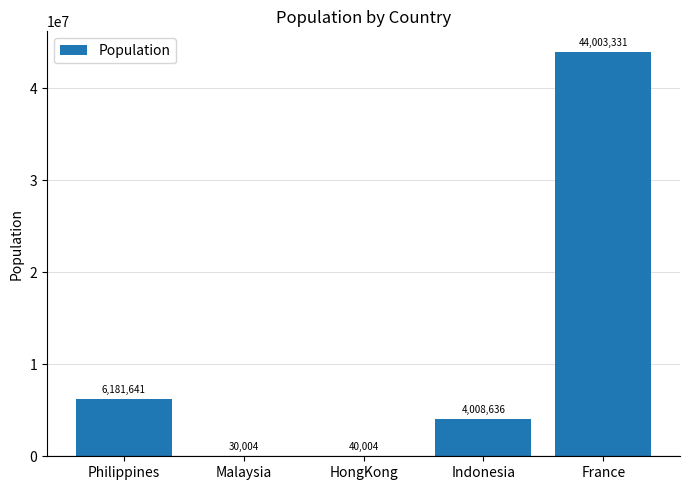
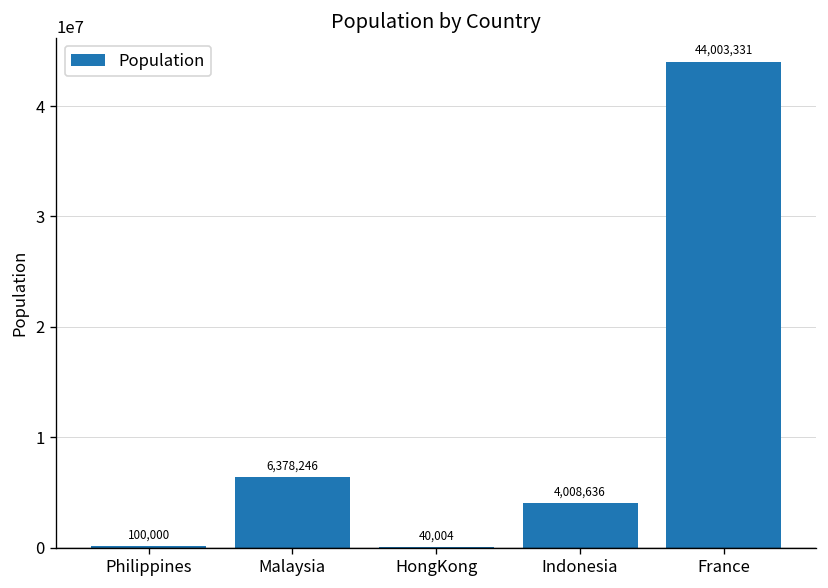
Philippines: 6,181,641 -> 100,000
Malaysia: 30,004 -> 6,378,246
